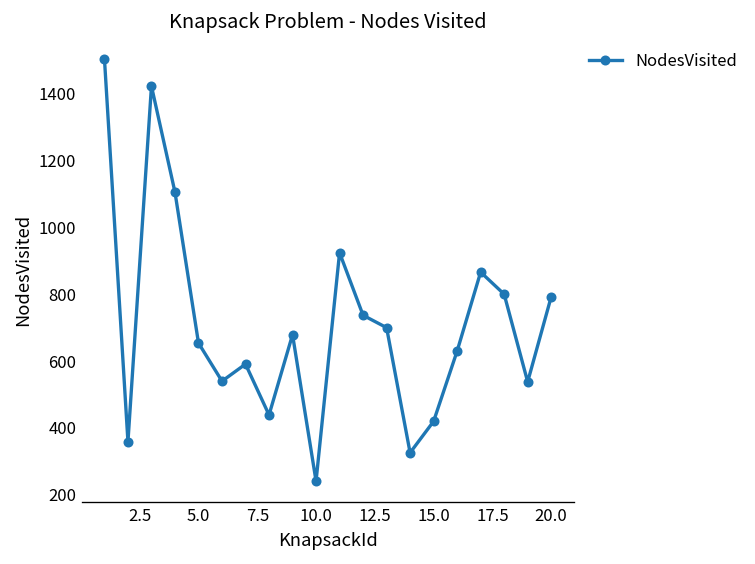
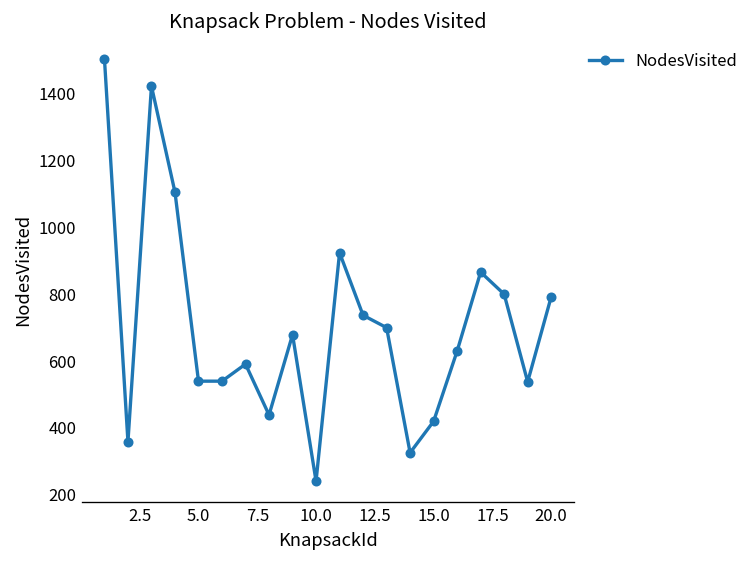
5.0: 650 -> 540
